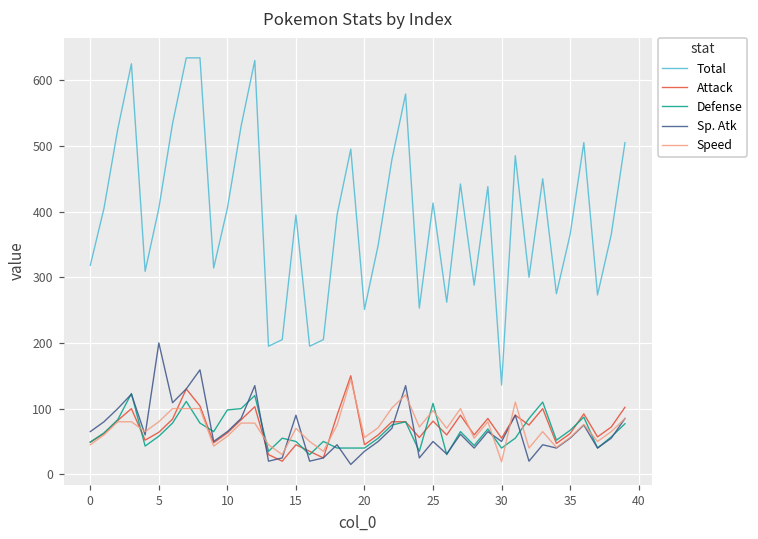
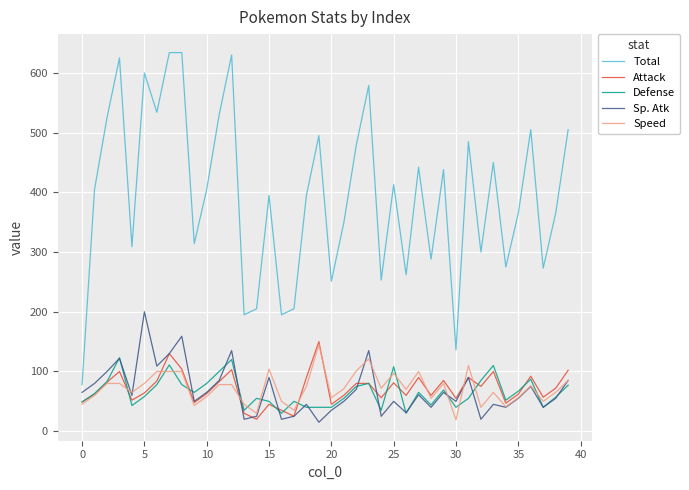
Total, 0: 320 -> 80
Total, 5: 410 -> 600
Defense, 10: 100 -> 80
Speed, 15: 70 -> 100
